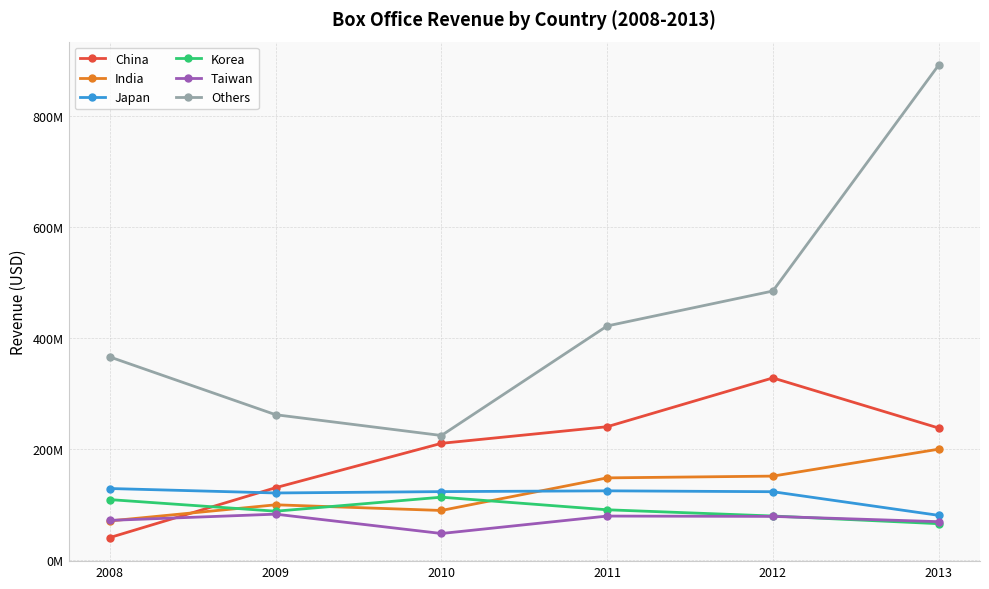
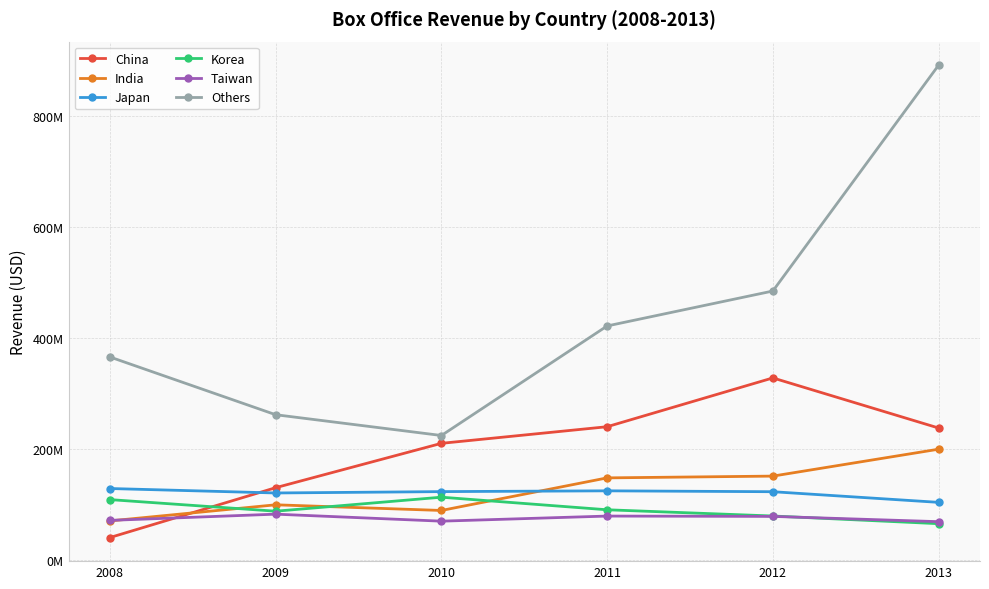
Taiwan, 2010: 50000000 -> 70000000
Japan, 2013: 80000000 -> 100000000
